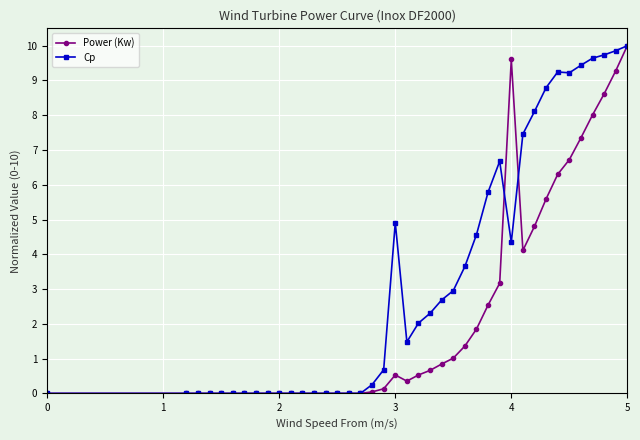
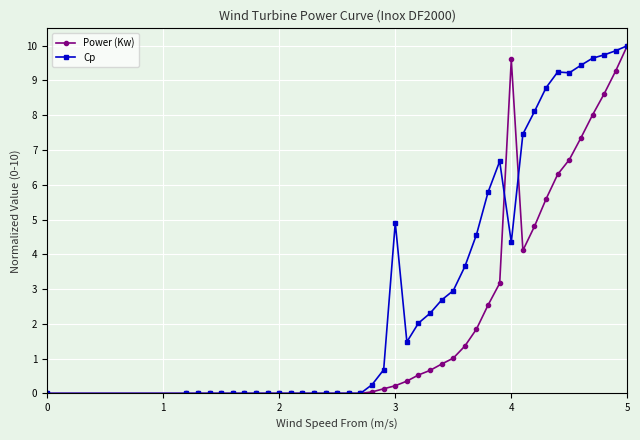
Power (Kw), 3: 0.5 -> 0.2
